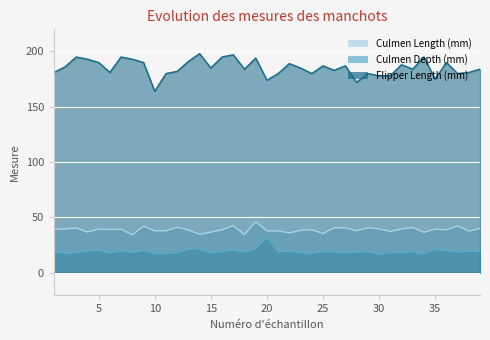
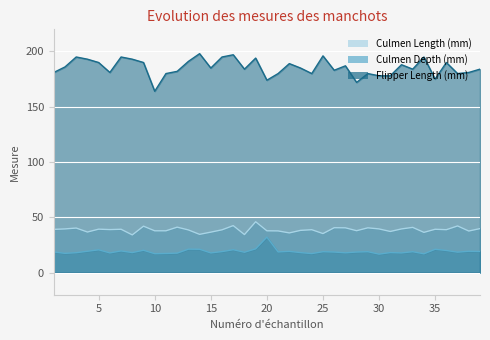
Flipper Length (mm), 25: 187 -> 196
